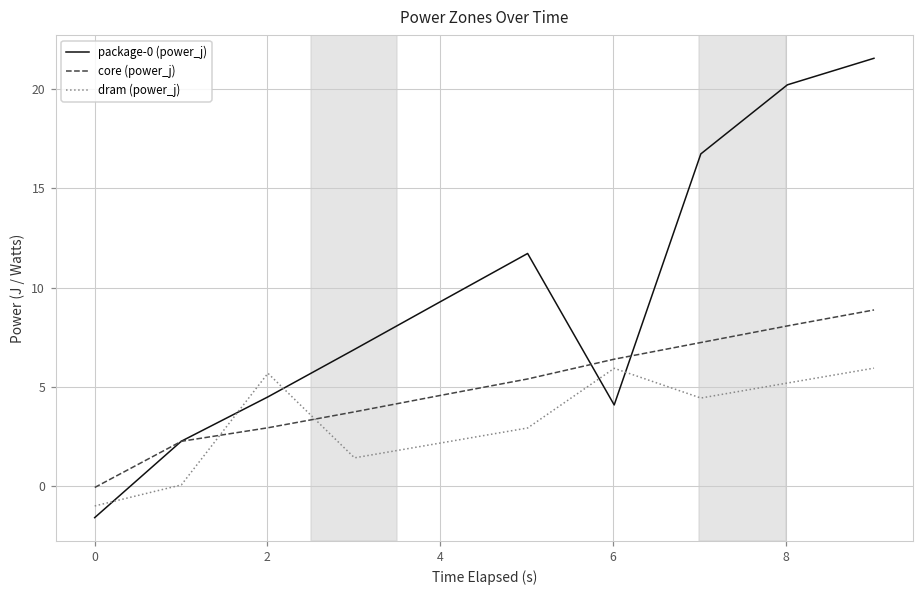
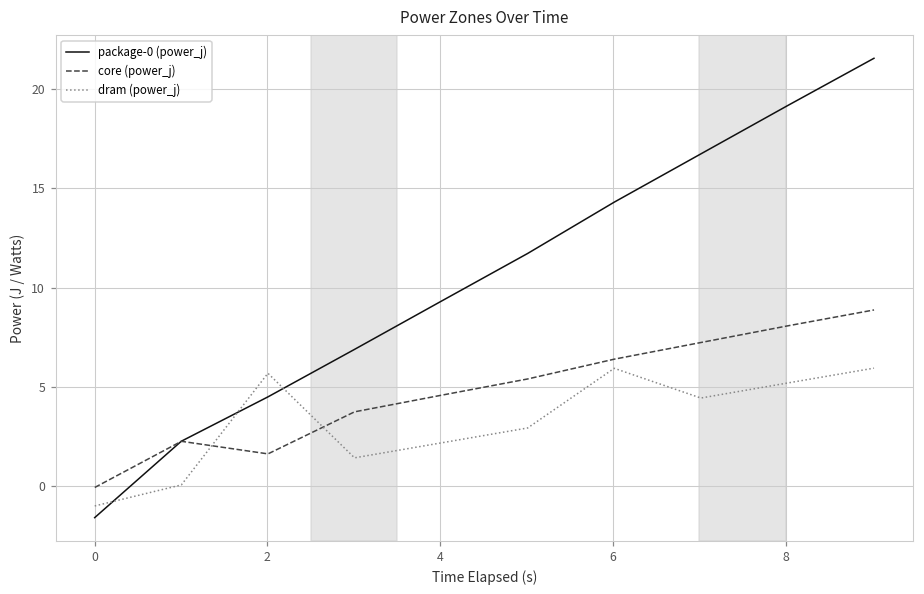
core (power_j), 2: 2.9 -> 1.6
package-0 (power_j), 6: 4.1 -> 14.3
package-0 (power_j), 8: 20.2 -> 19.2
